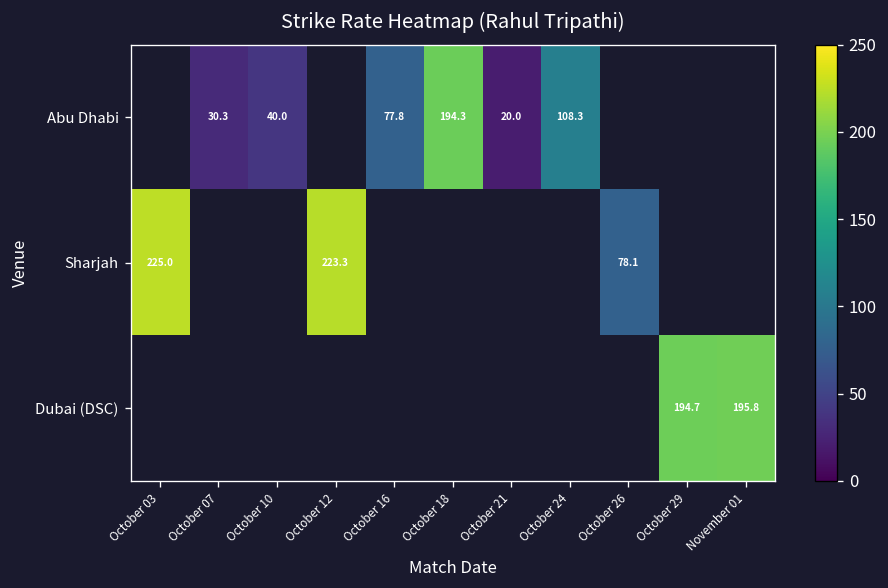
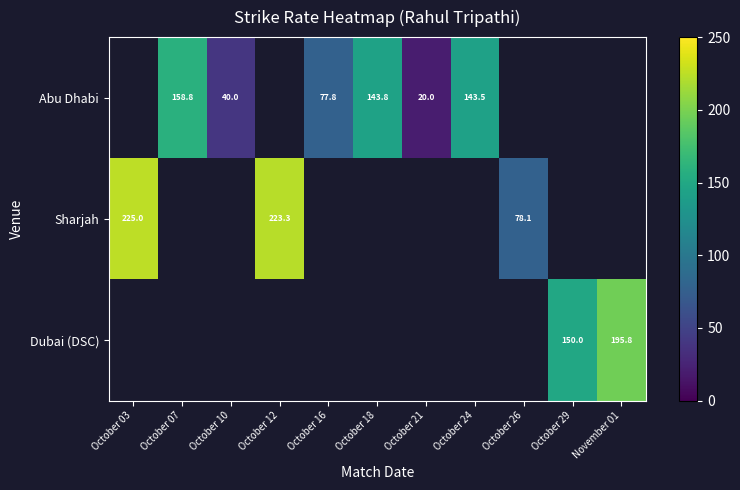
Abu Dhabi, October 07: 30.3 -> 158.8
Abu Dhabi, October 18: 194.3 -> 143.8
Abu Dhabi, October 24: 108.3 -> 143.5
Dubai (DSC), October 29: 194.7 -> 150.0
